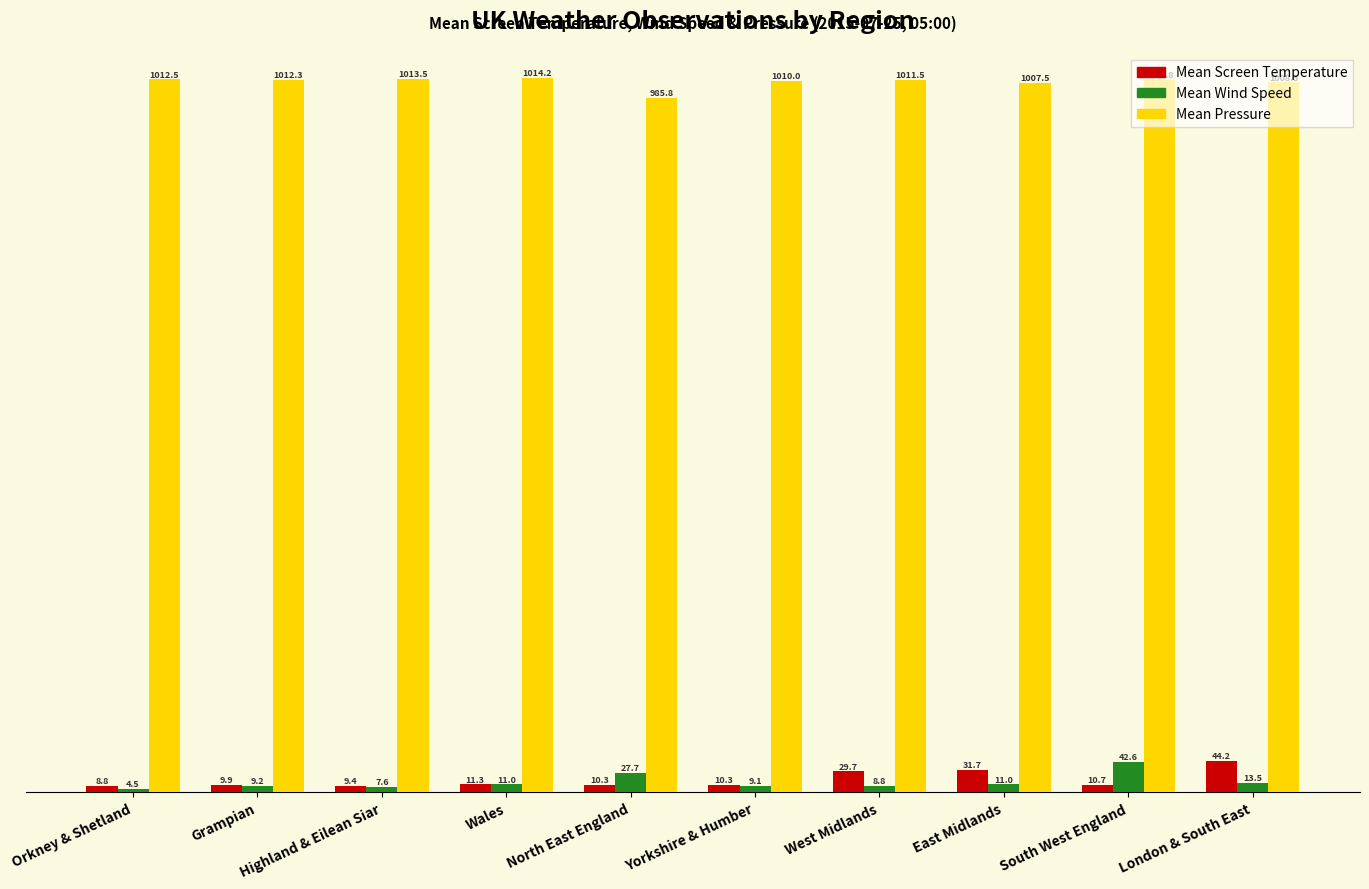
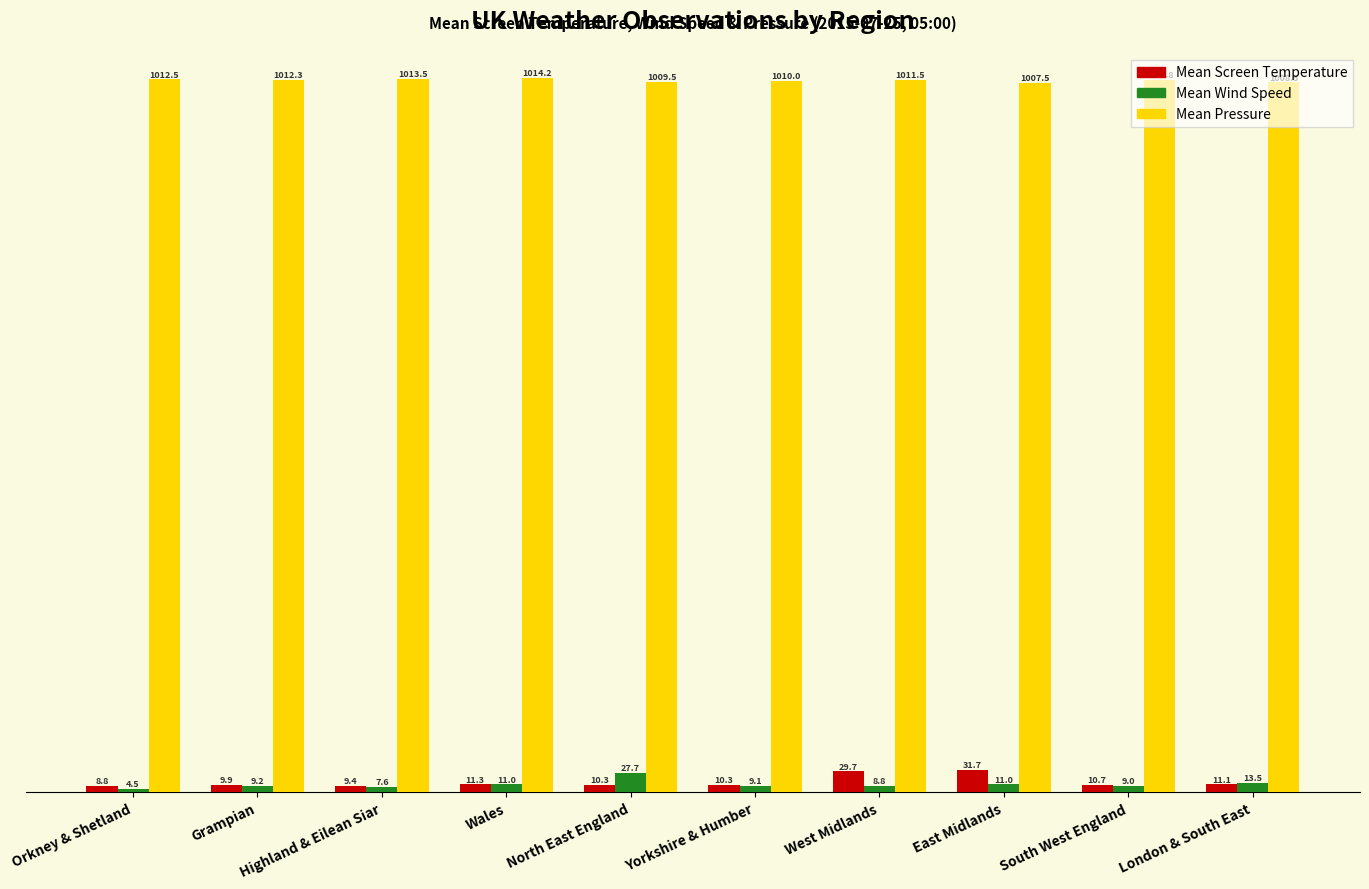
Mean Pressure, North East England: 985.8 -> 1009.5
Mean Wind Speed, South West England: 42.6 -> 9.0
Mean Screen Temperature, London & South East: 44.2 -> 11.1
